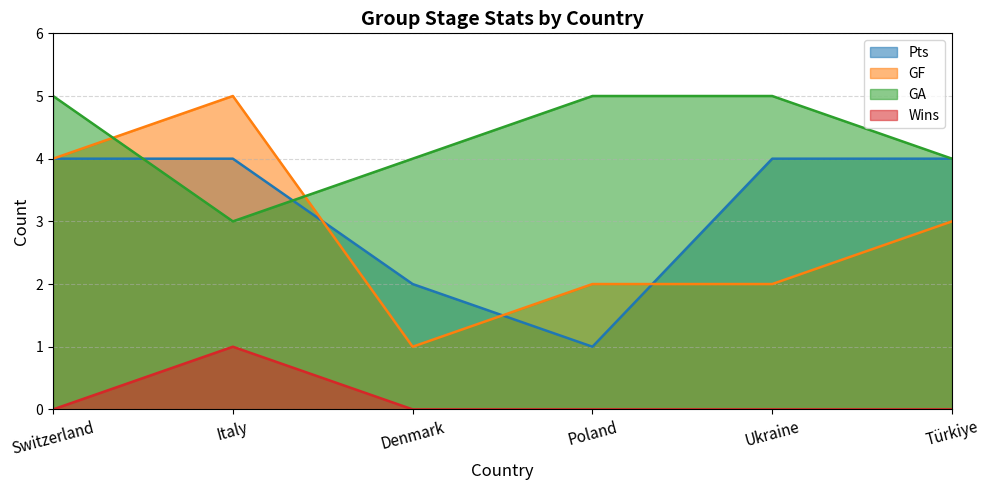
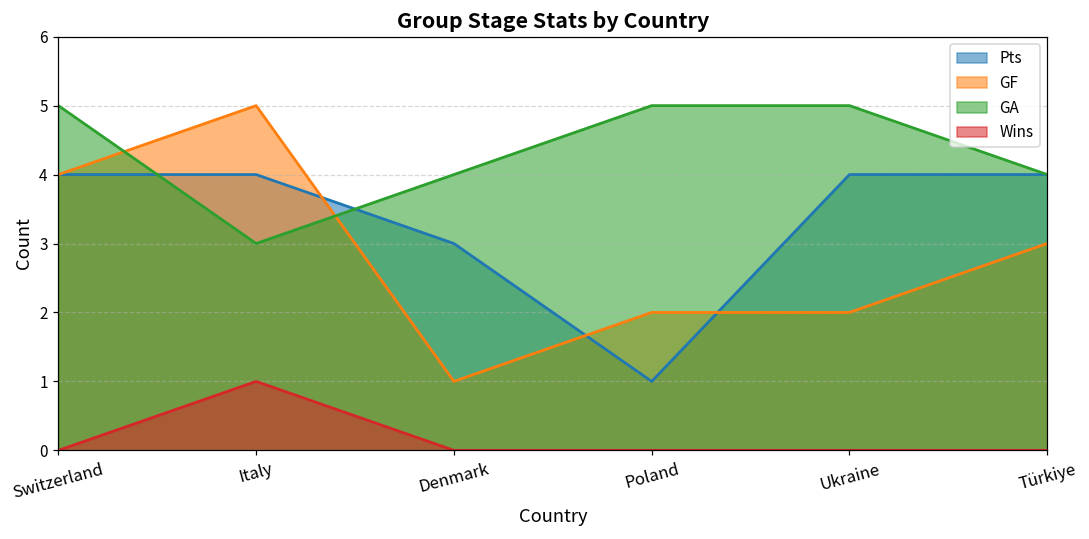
Pts, Denmark: 2 -> 3
